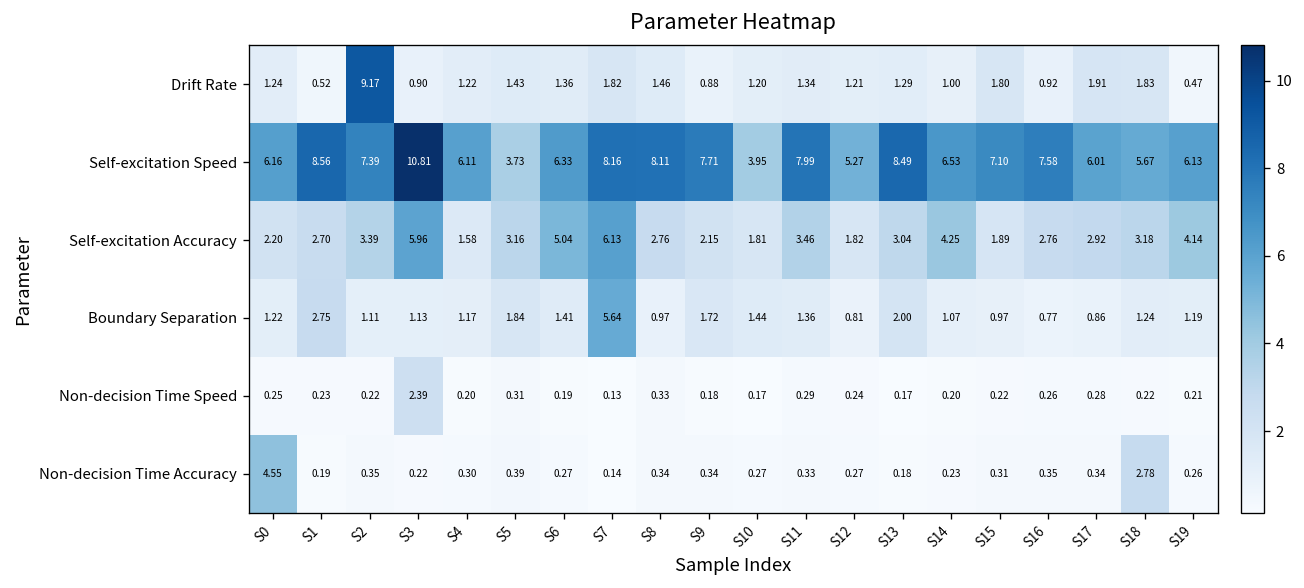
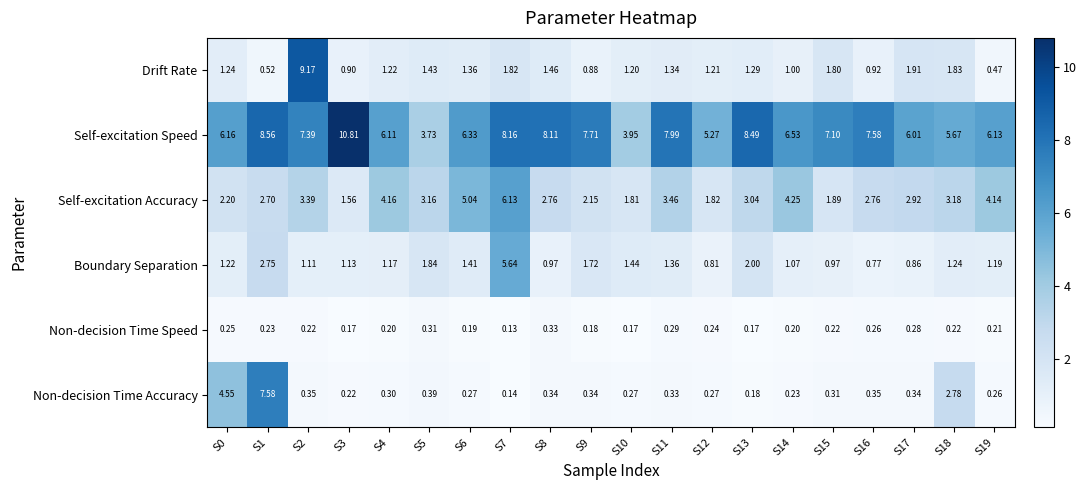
Self-excitation Accuracy, S3: 5.96 -> 1.56
Self-excitation Accuracy, S4: 1.58 -> 4.16
Non-decision Time Speed, S3: 2.39 -> 0.17
Non-decision Time Accuracy, S1: 0.19 -> 7.58
